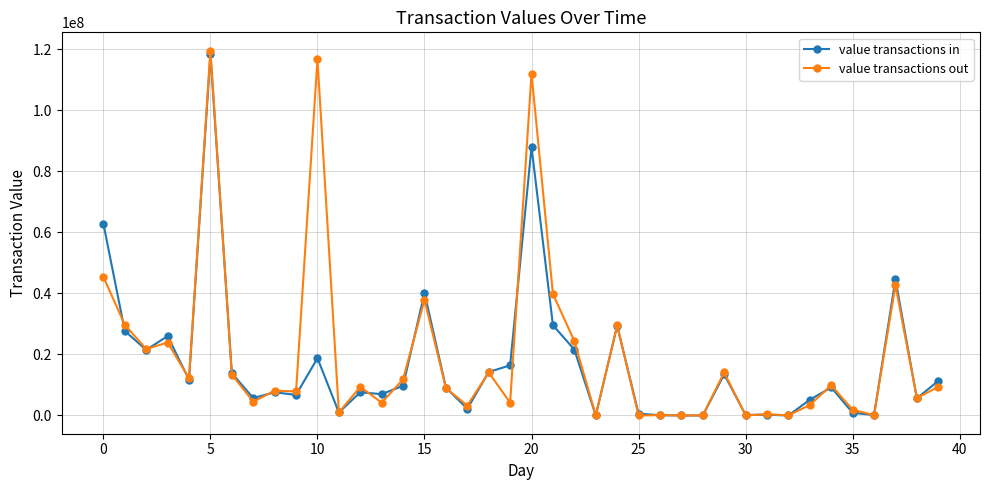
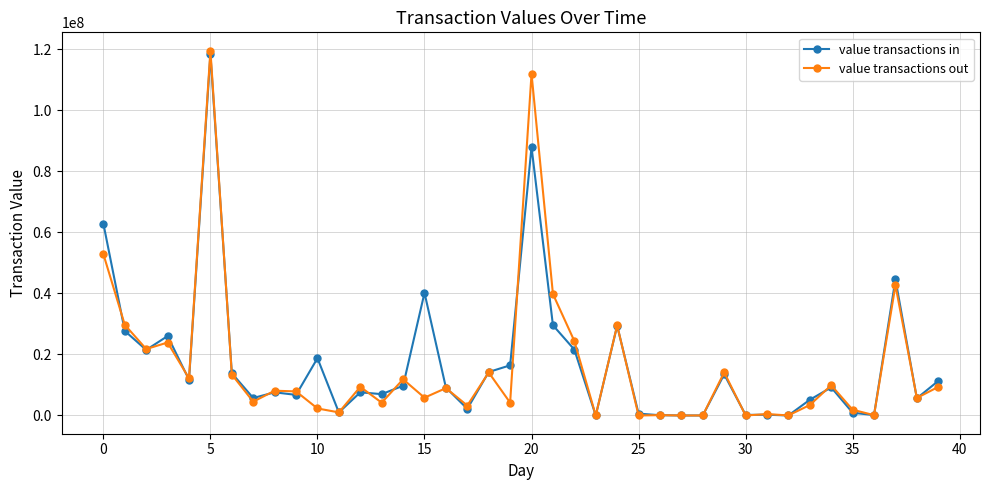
value transactions out, 0: 45000000 -> 53000000
value transactions out, 10: 117000000 -> 2000000
value transactions out, 15: 38000000 -> 6000000
